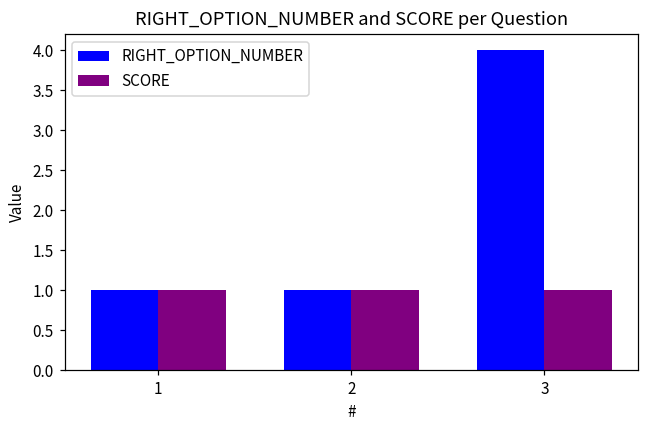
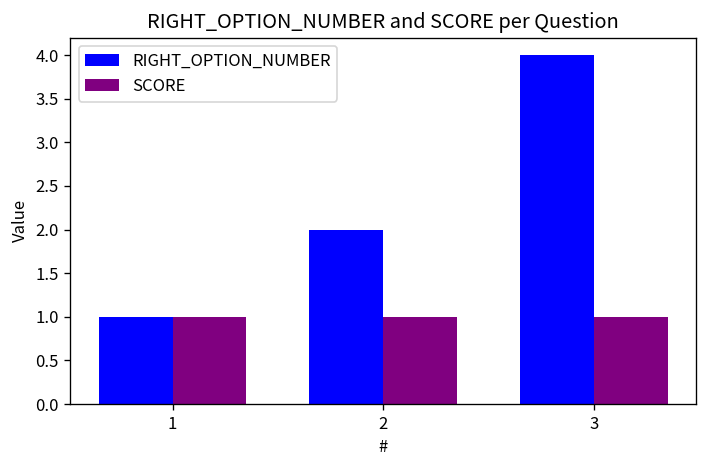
RIGHT_OPTION_NUMBER, 2: 1 -> 2
